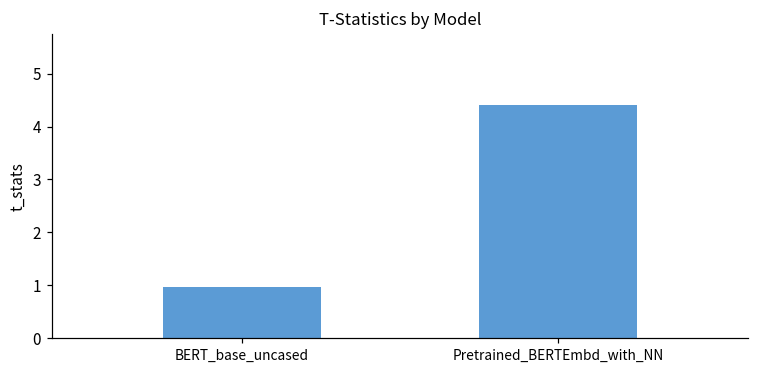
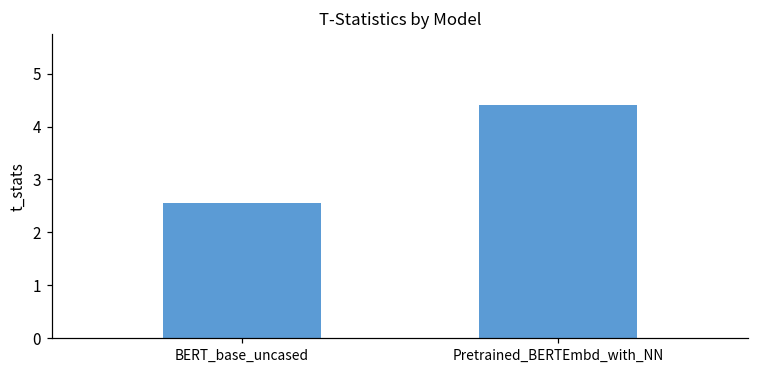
BERT_base_uncased: 1.0 -> 2.6
